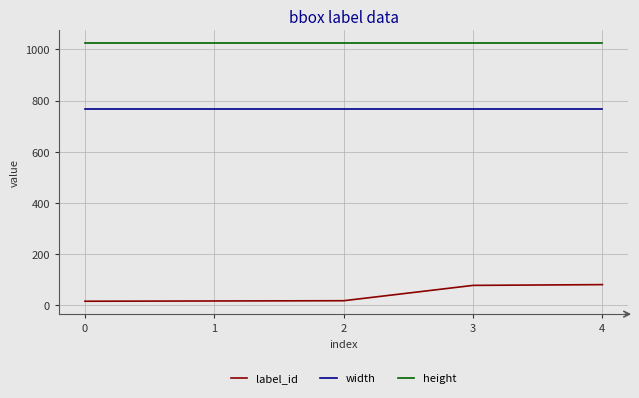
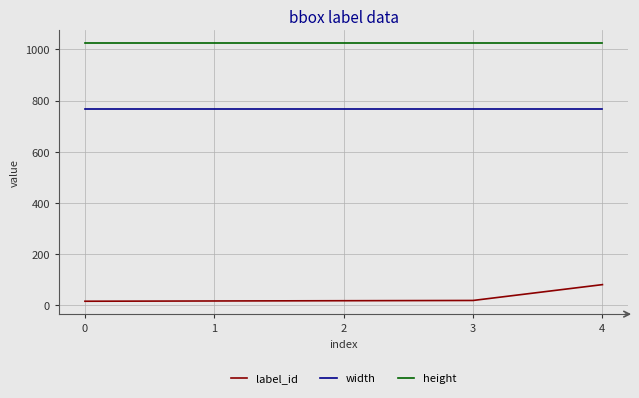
label_id, 3: 80 -> 20
